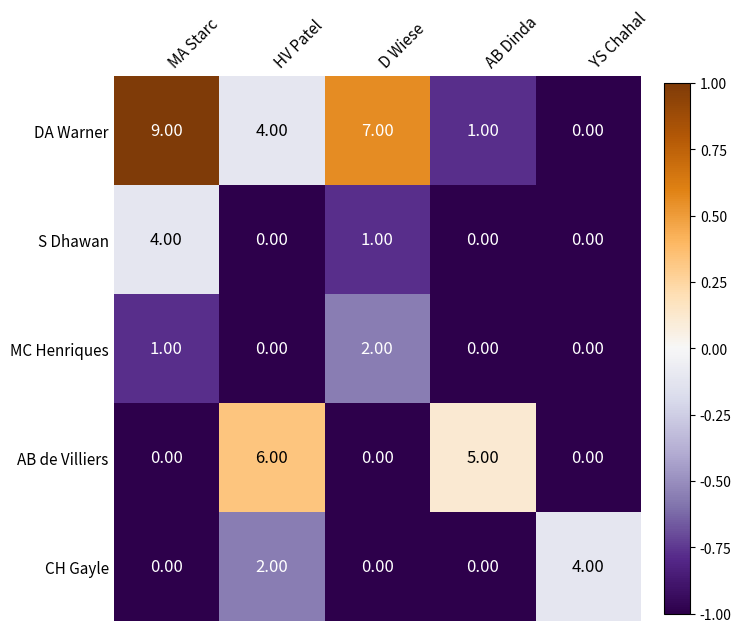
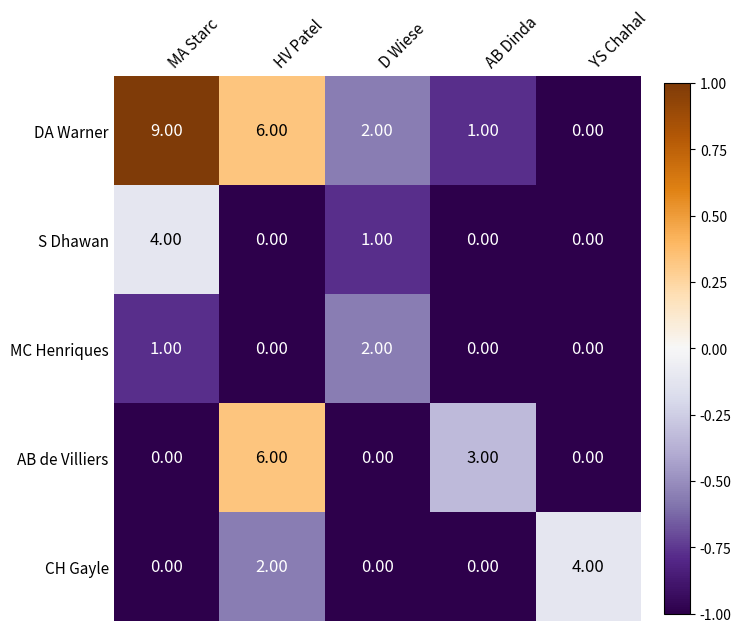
DA Warner, HV Patel: 4.00 -> 6.00
DA Warner, D Wiese: 7.00 -> 2.00
AB de Villiers, AB Dinda: 5.00 -> 3.00
